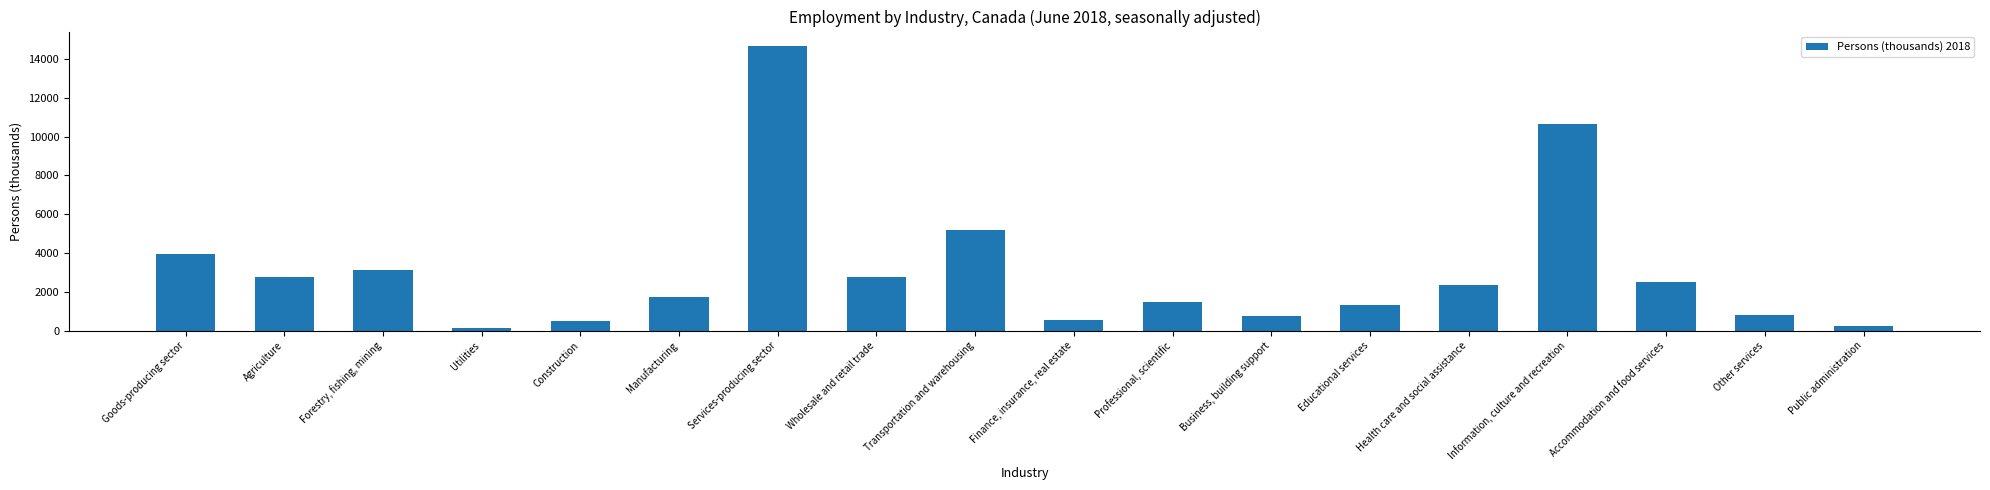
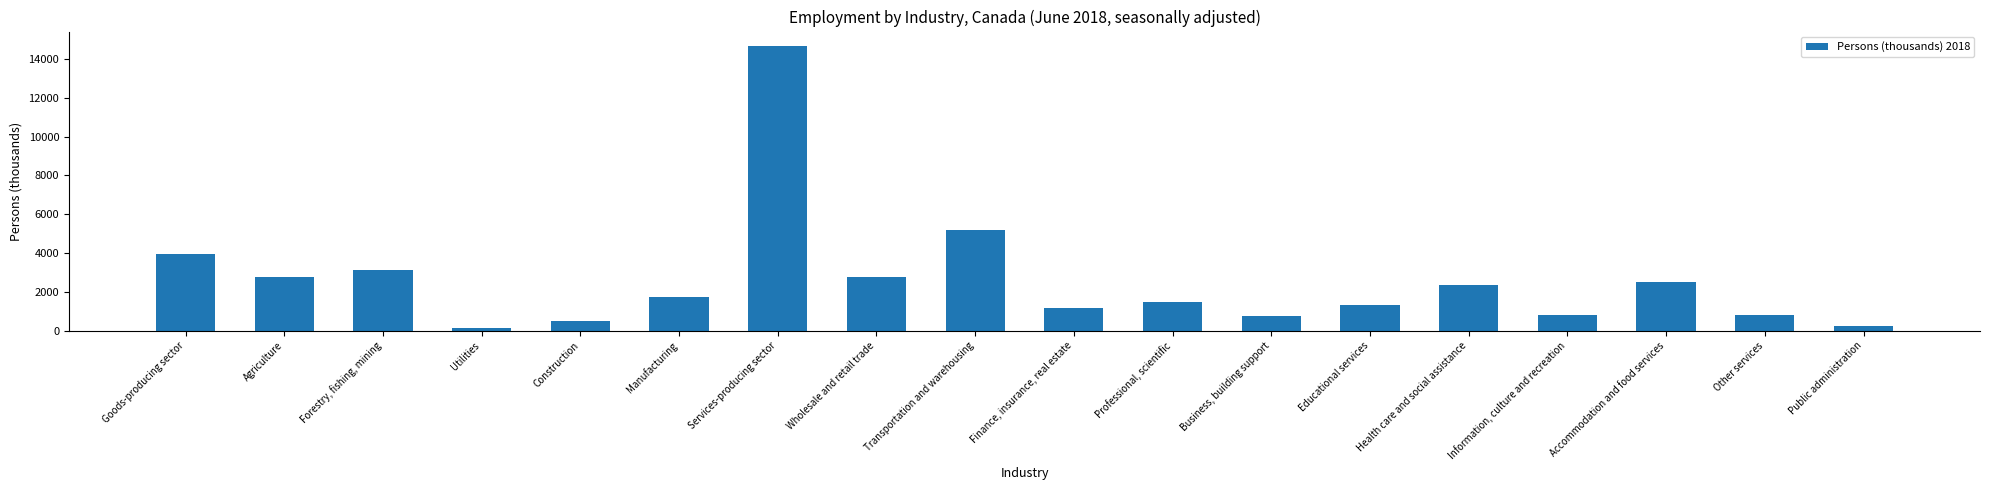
Finance, insurance, real estate: 500 -> 1200
Information, culture and recreation: 10700 -> 800
